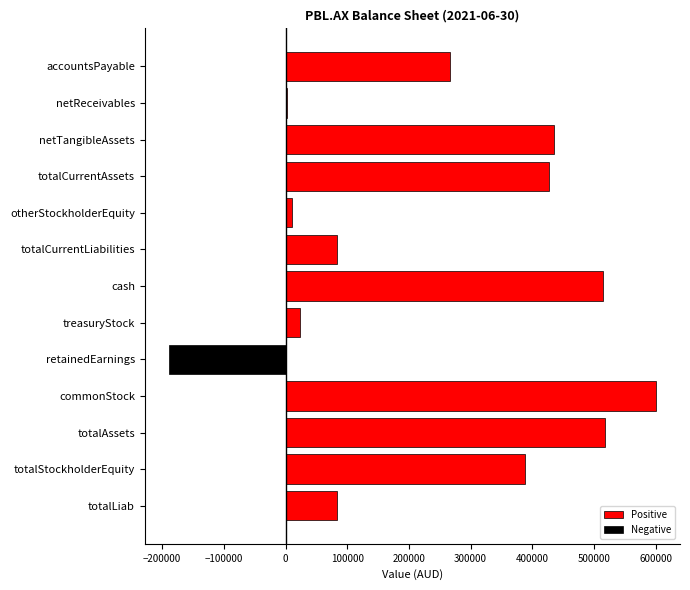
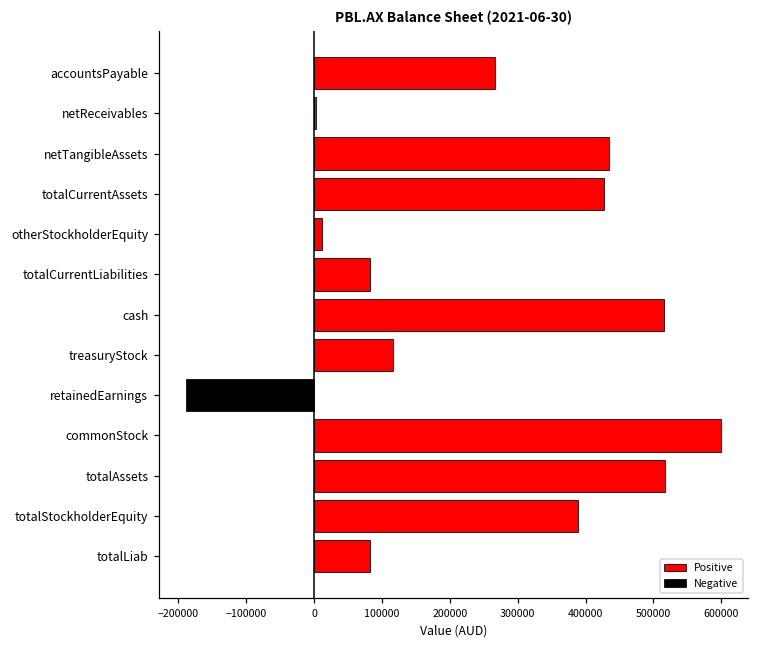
Positive, treasuryStock: 20000 -> 120000
